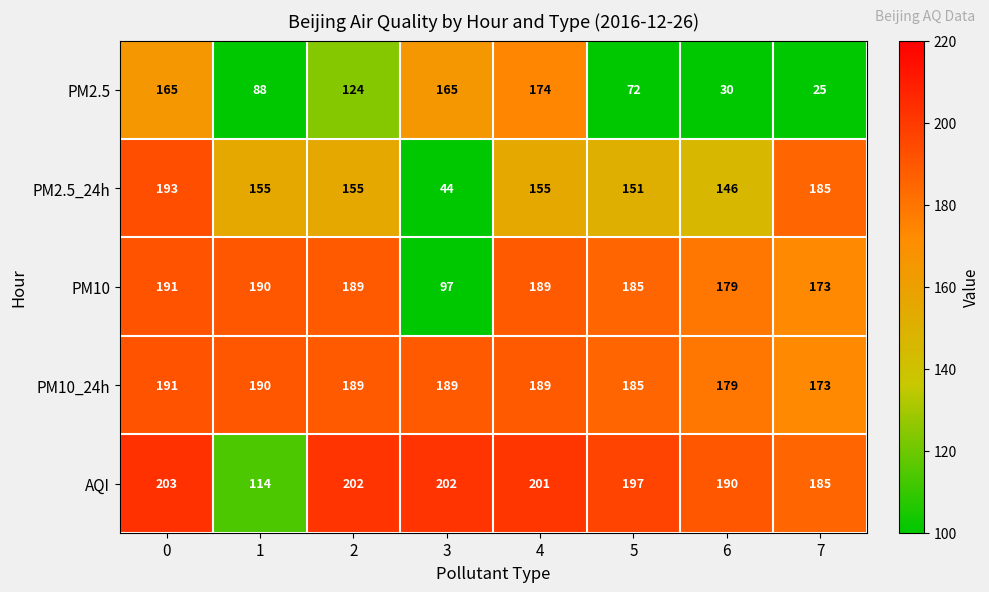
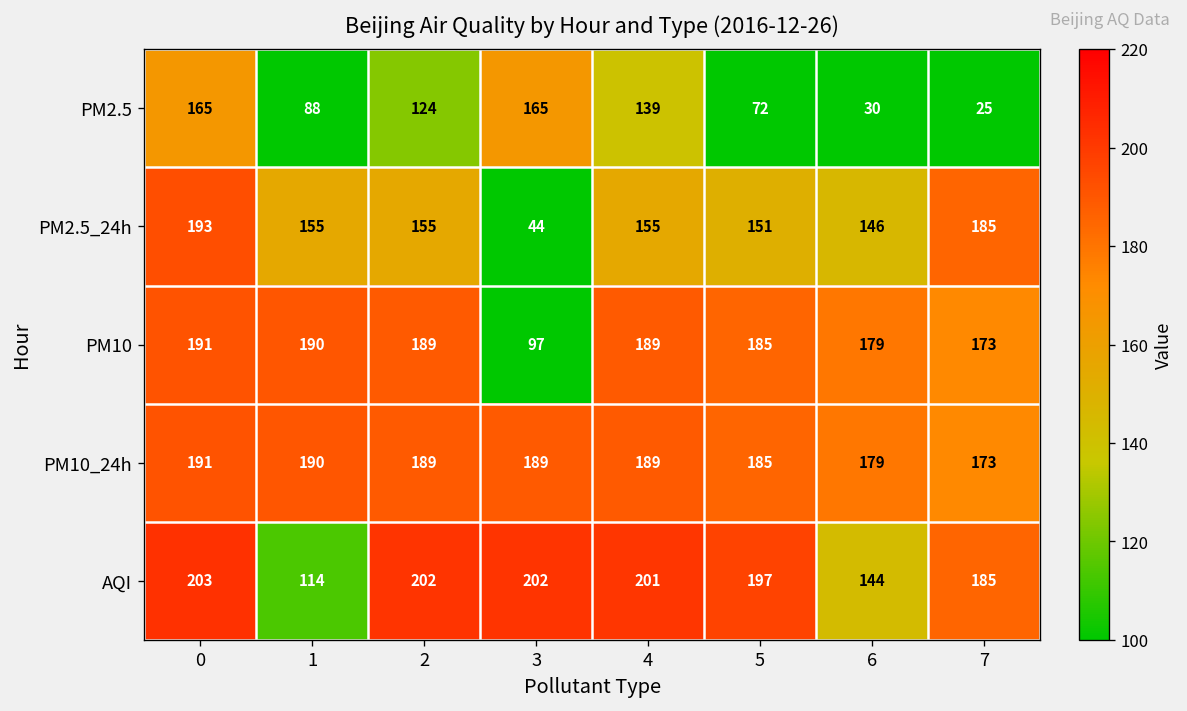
PM2.5, 4: 174 -> 139
AQI, 6: 190 -> 144
